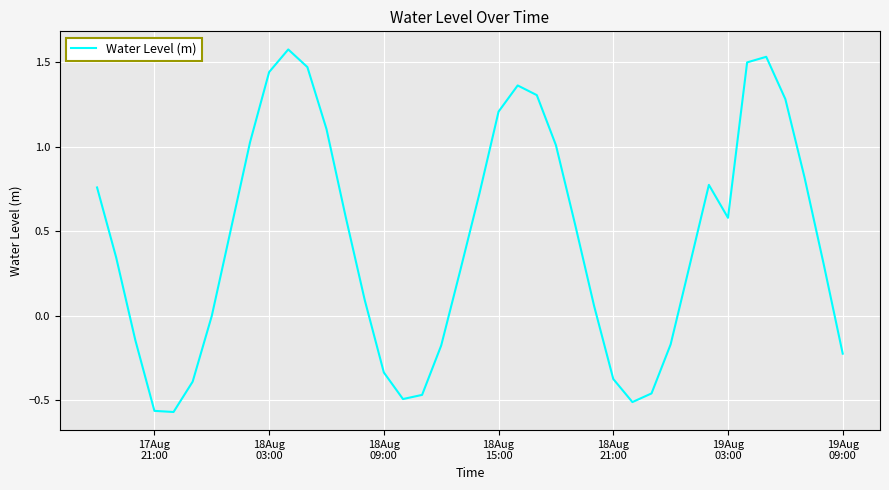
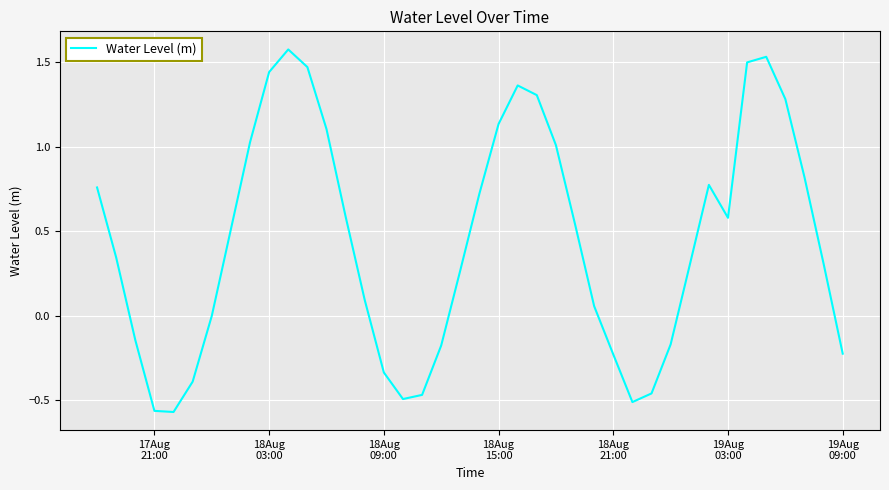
18Aug 15:00: 1.21 -> 1.14
18Aug 21:00: -0.37 -> -0.23
